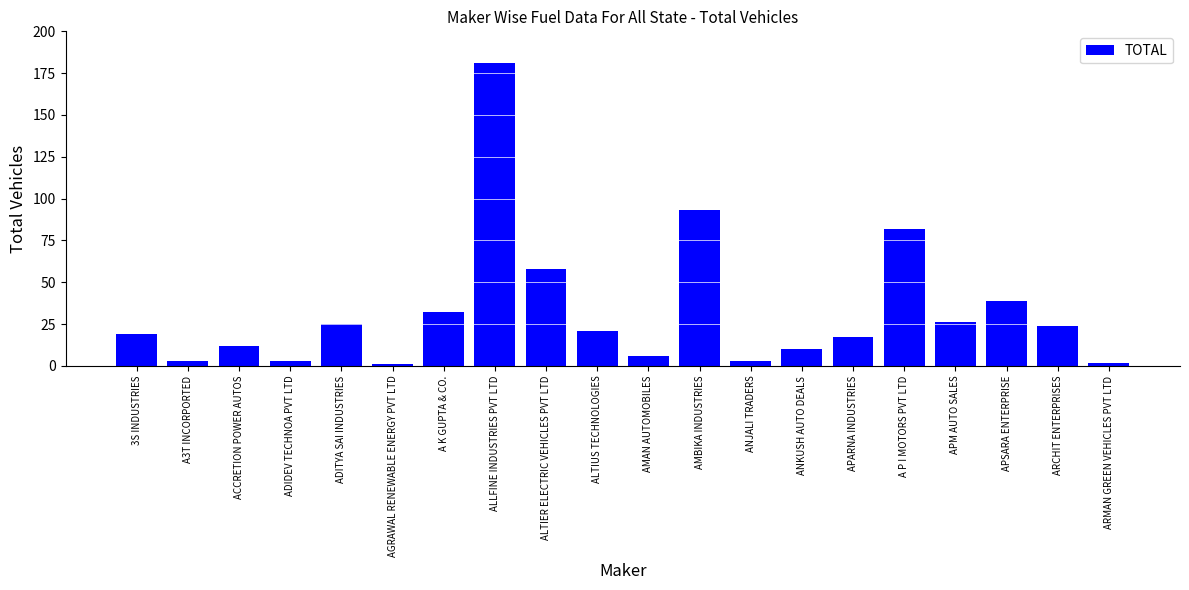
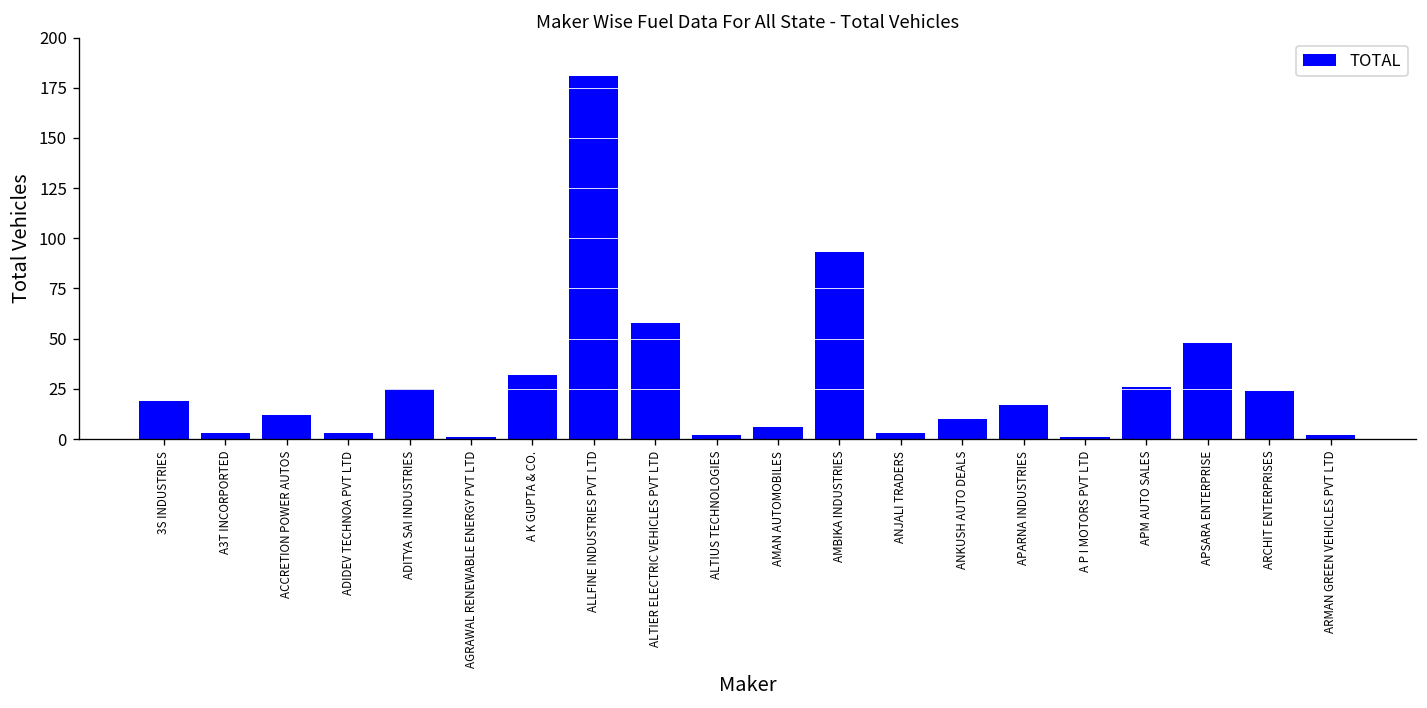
ALTIUS TECHNOLOGIES: 21 -> 2
A P I MOTORS PVT LTD: 82 -> 1
APSARA ENTERPRISE: 39 -> 48
